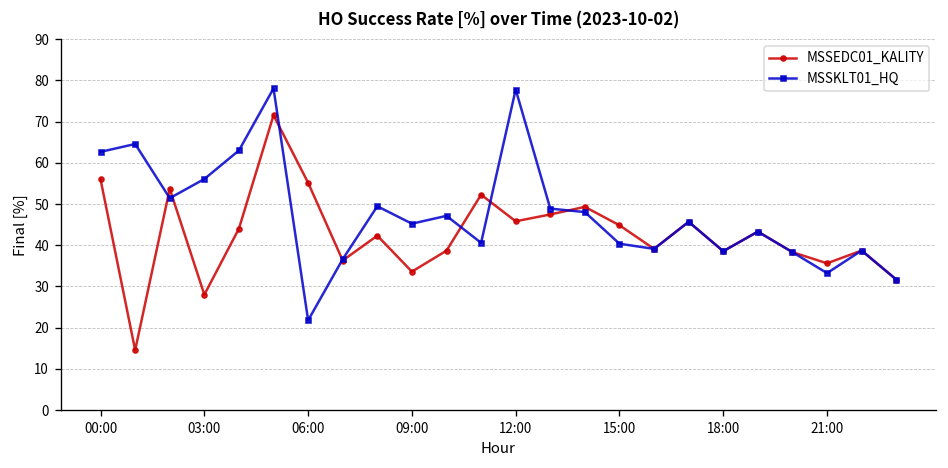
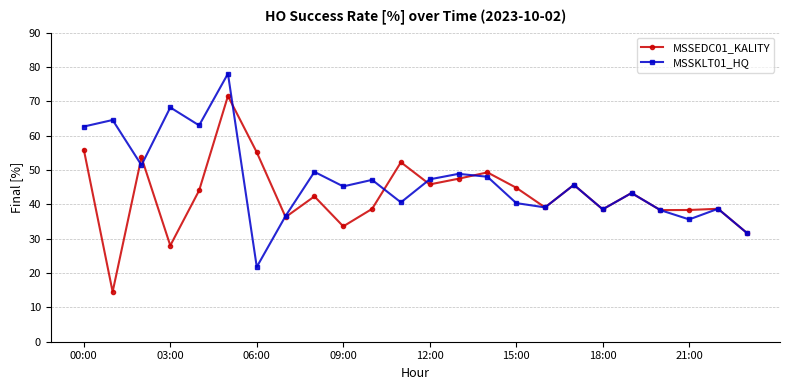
MSSKLT01_HQ, 03:00: 56 -> 68
MSSKLT01_HQ, 12:00: 78 -> 47
MSSEDC01_KALITY, 21:00: 36 -> 38
MSSKLT01_HQ, 21:00: 33 -> 36
